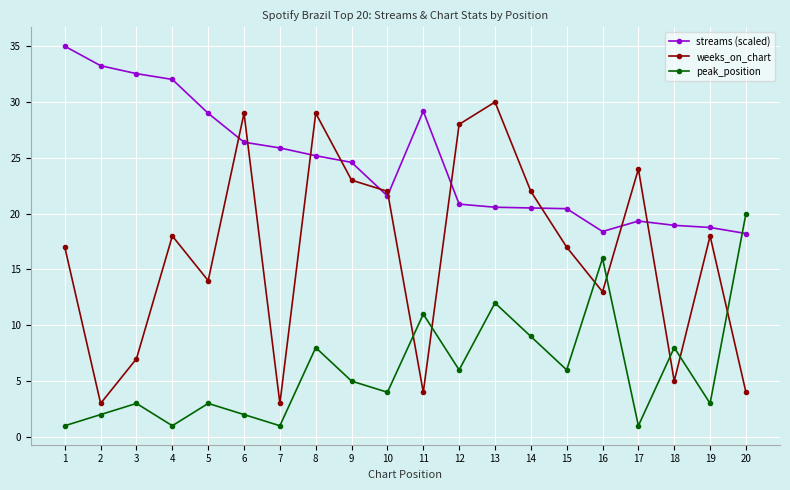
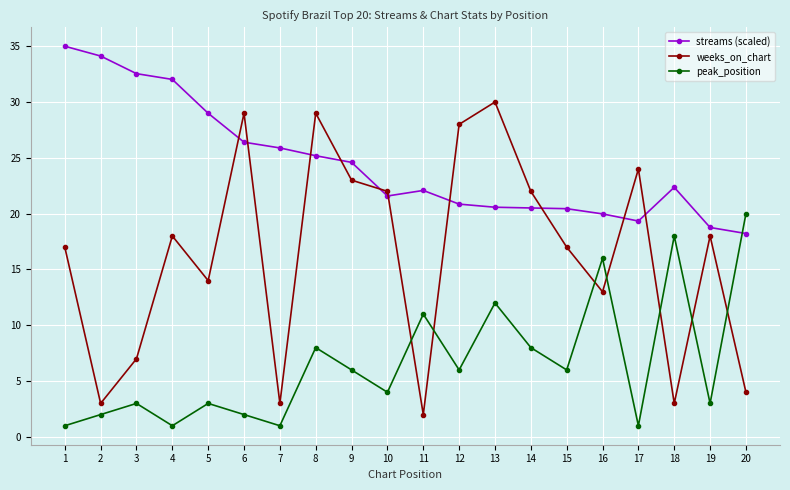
streams (scaled), 2: 33.3 -> 34.1
peak_position, 9: 5 -> 6
streams (scaled), 11: 29.2 -> 22.1
weeks_on_chart, 11: 4 -> 2
peak_position, 14: 9 -> 8
streams (scaled), 16: 18.4 -> 20.0
streams (scaled), 18: 19.0 -> 22.4
weeks_on_chart, 18: 5 -> 3
peak_position, 18: 8 -> 18
